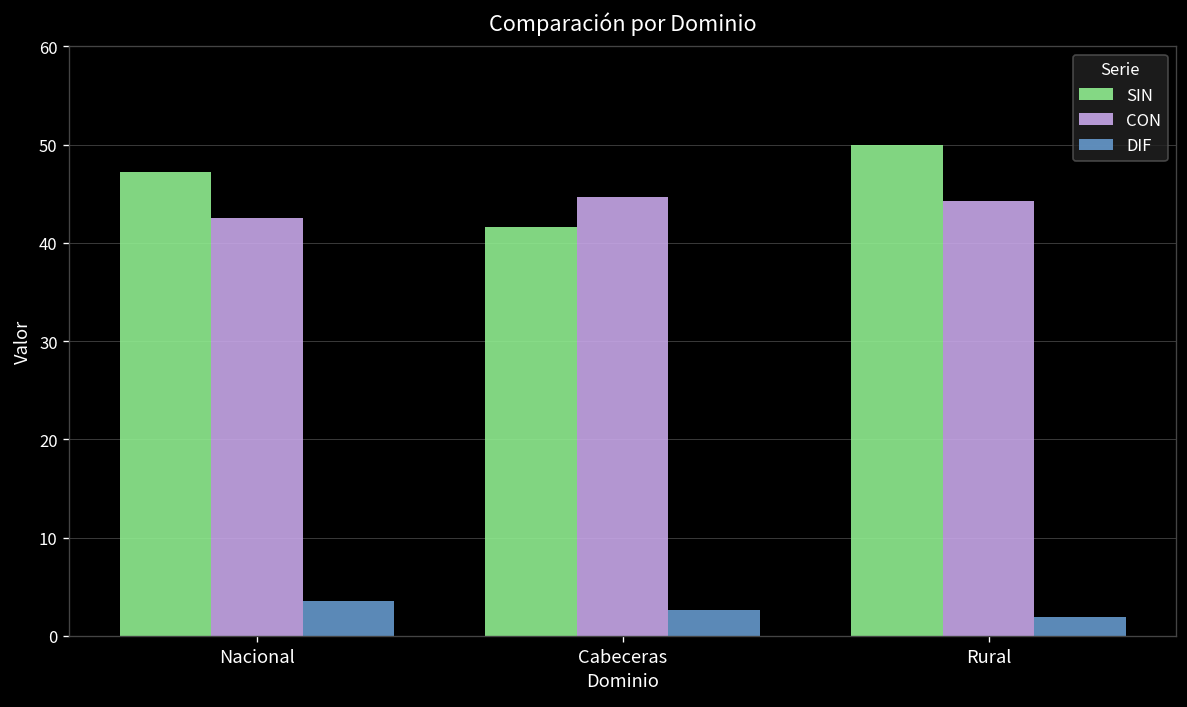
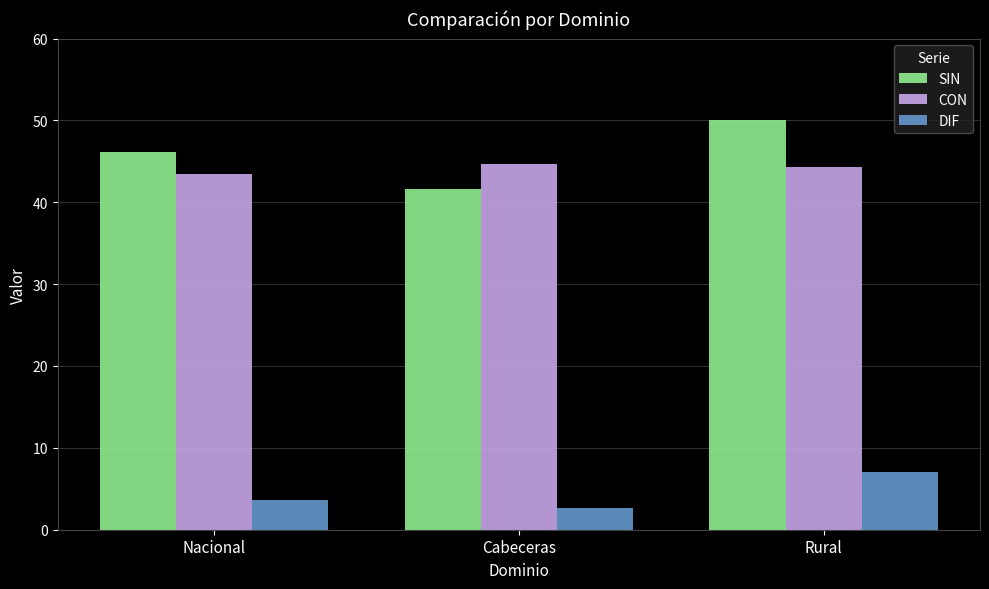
SIN, Nacional: 47 -> 46
CON, Nacional: 43 -> 44
DIF, Rural: 2 -> 7
